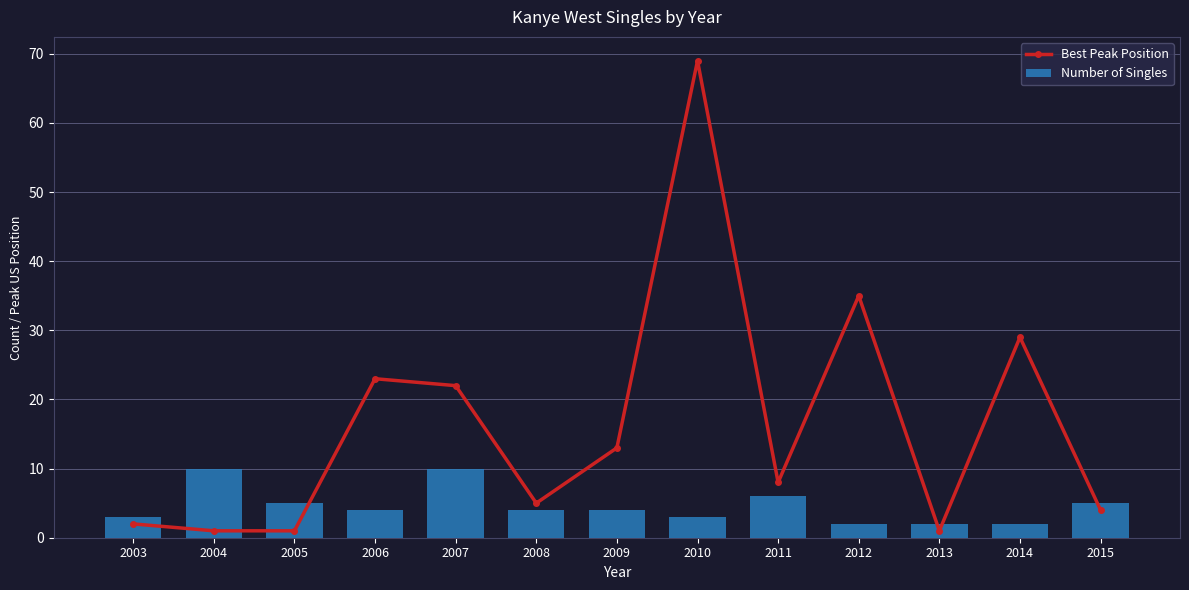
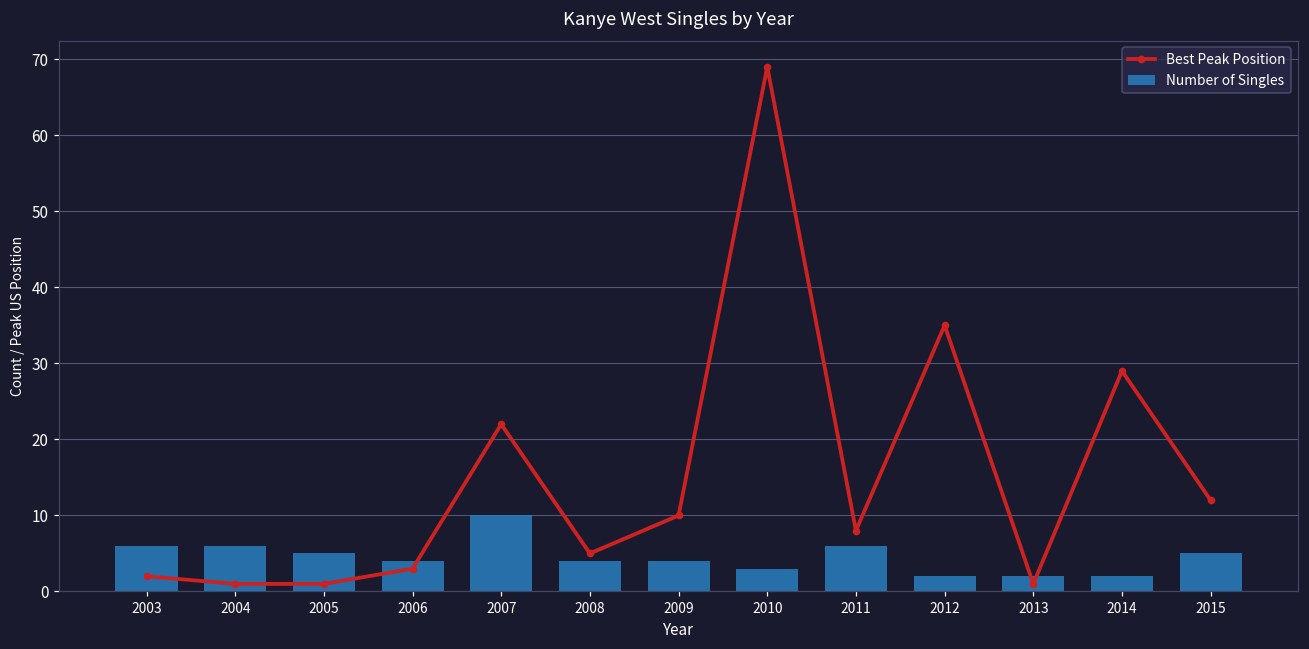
Number of Singles, 2003: 3 -> 6
Number of Singles, 2004: 10 -> 6
Best Peak Position, 2006: 23 -> 3
Best Peak Position, 2009: 13 -> 10
Best Peak Position, 2015: 4 -> 12
